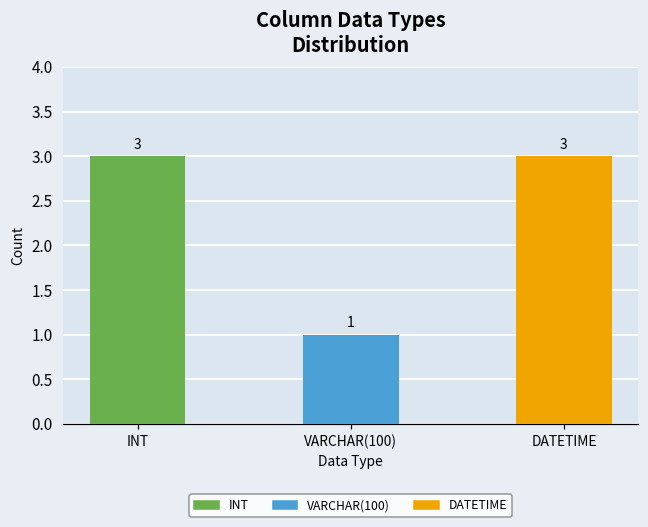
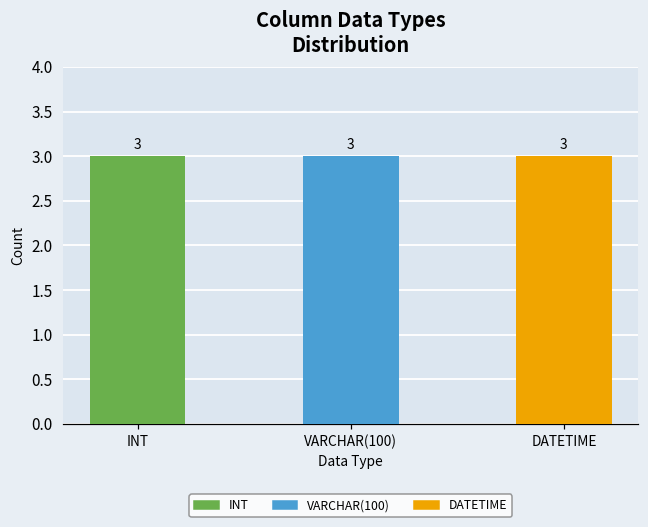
VARCHAR(100): 1 -> 3
